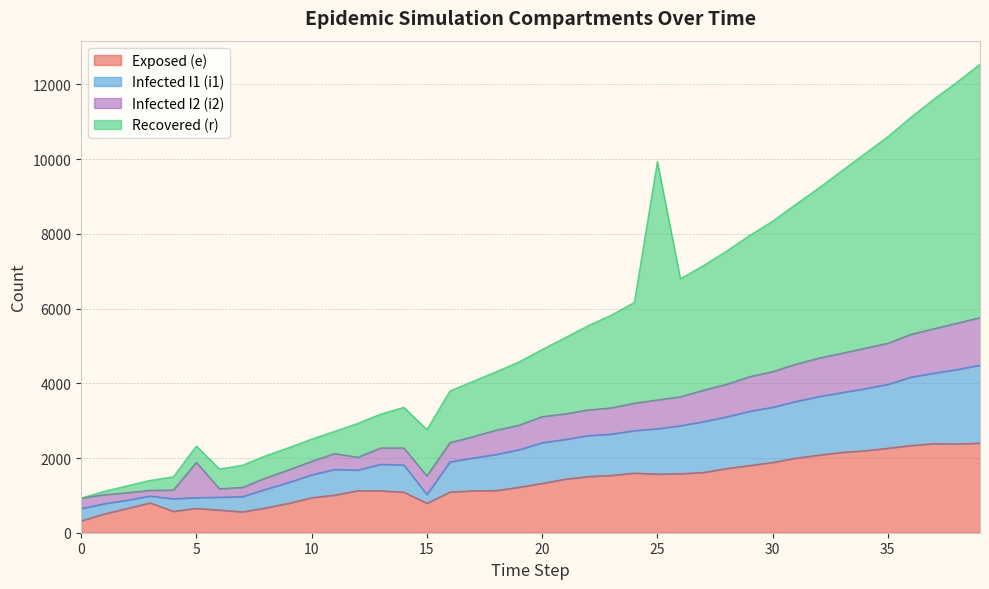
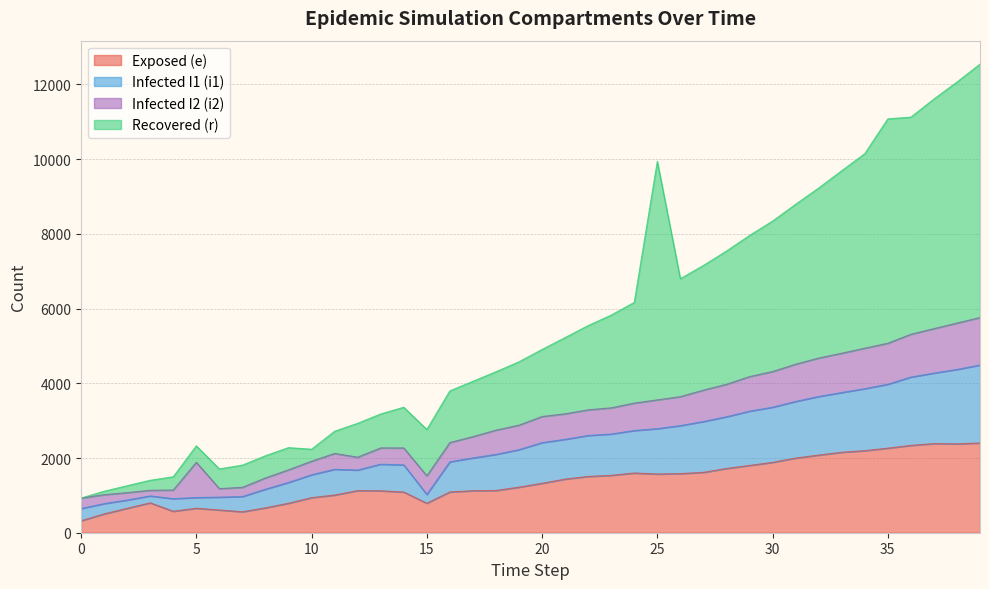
Recovered (r), 10: 600 -> 300
Recovered (r), 35: 5500 -> 6000
